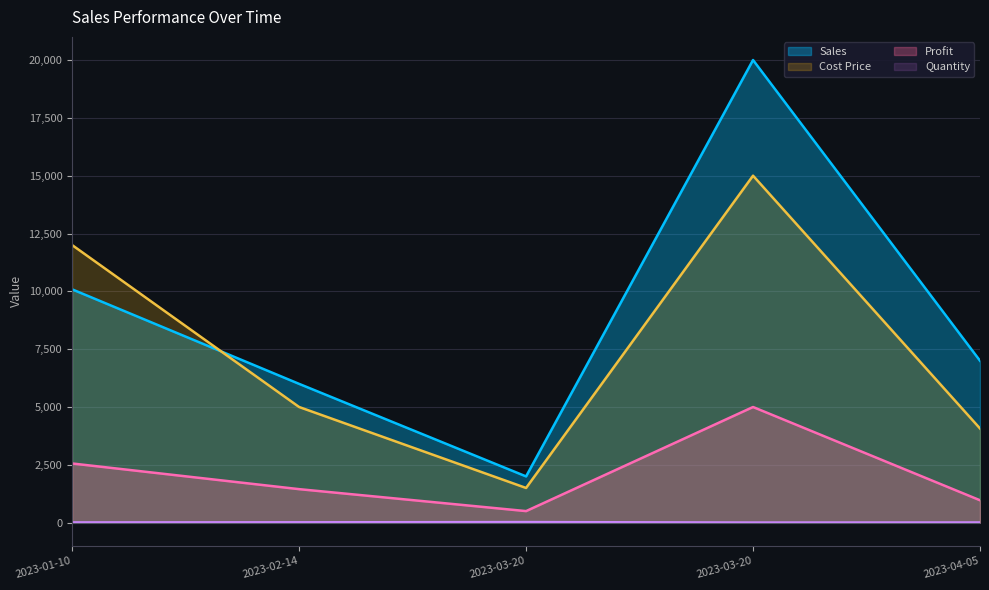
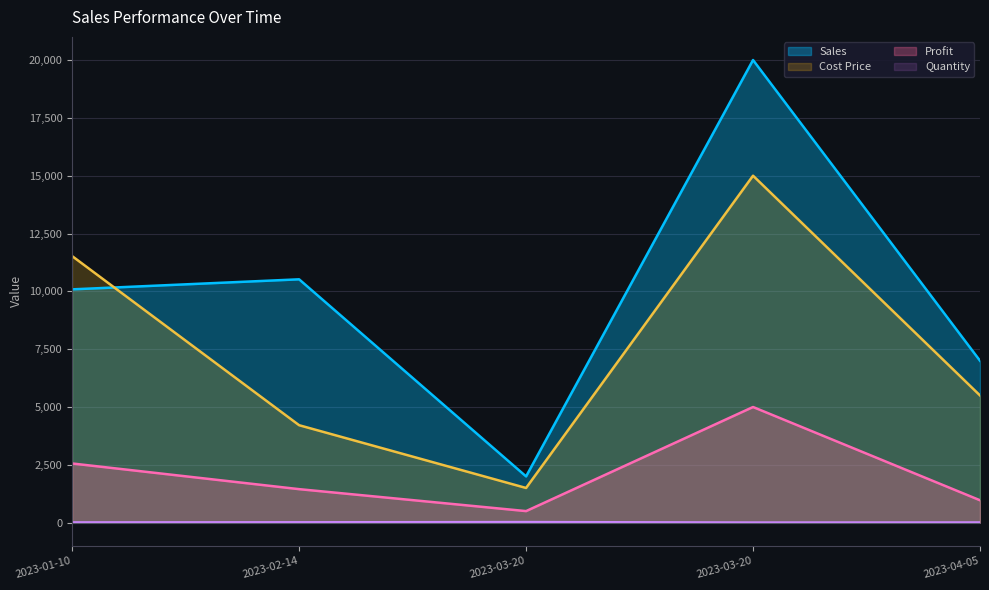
Cost Price, 2023-01-10: 12,000 -> 11,500
Sales, 2023-02-14: 6,000 -> 10,500
Cost Price, 2023-02-14: 5,000 -> 4,200
Cost Price, 2023-04-05: 4,100 -> 5,500
